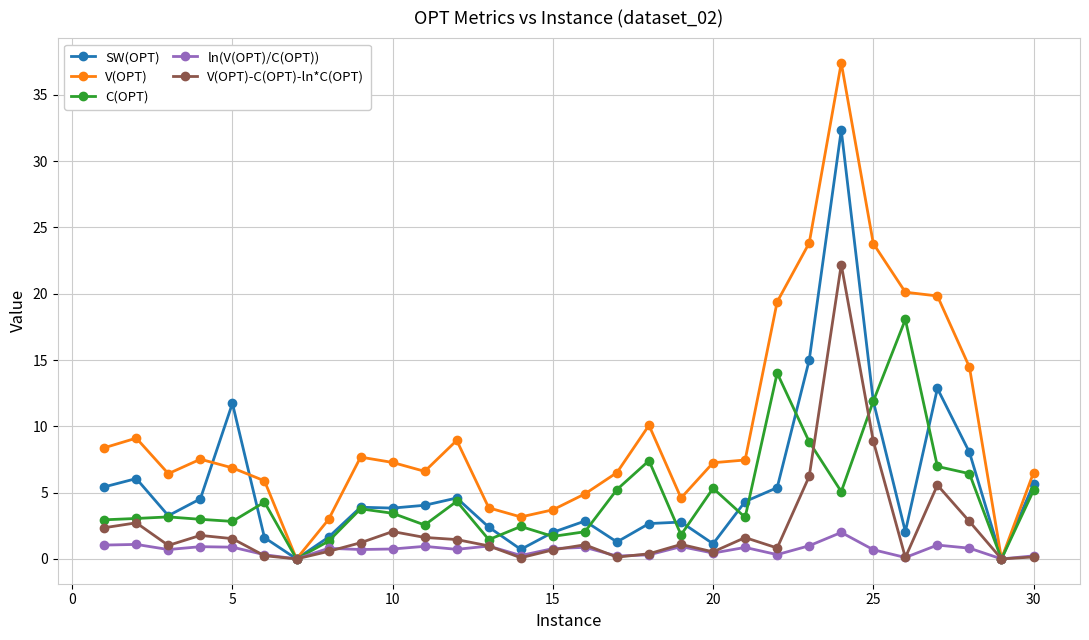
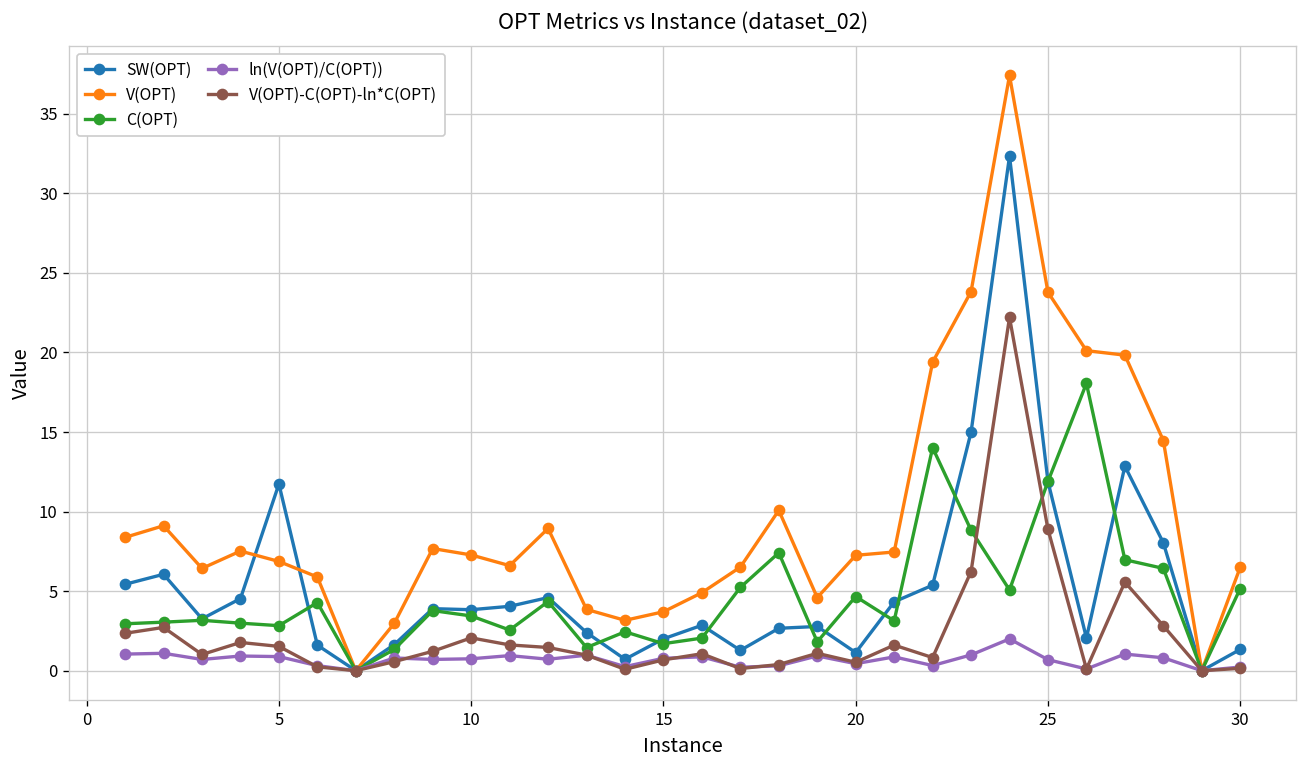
C(OPT), 20: 5.3 -> 4.7
SW(OPT), 30: 5.6 -> 1.3
